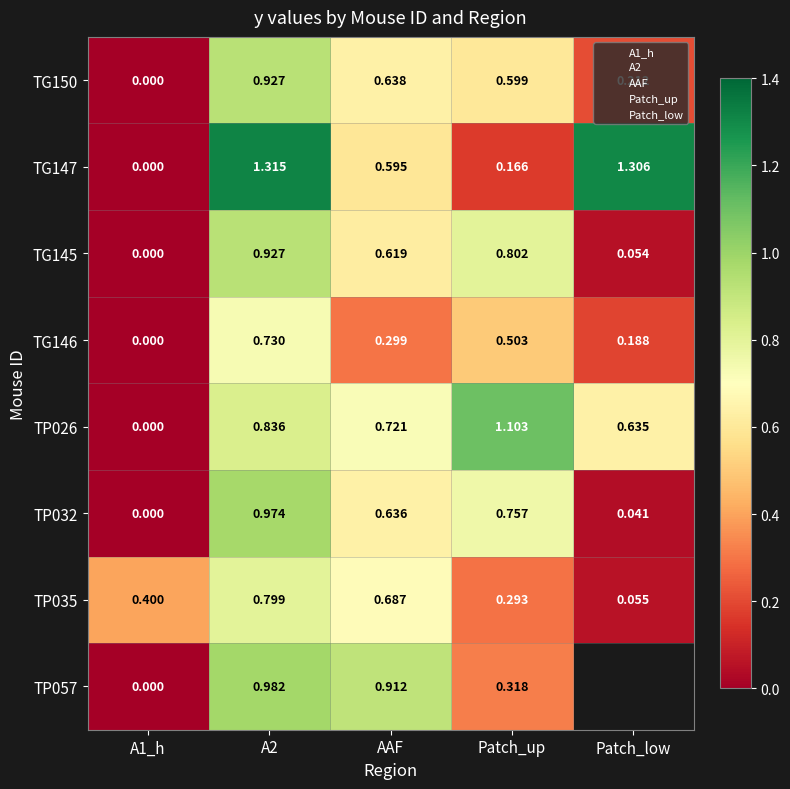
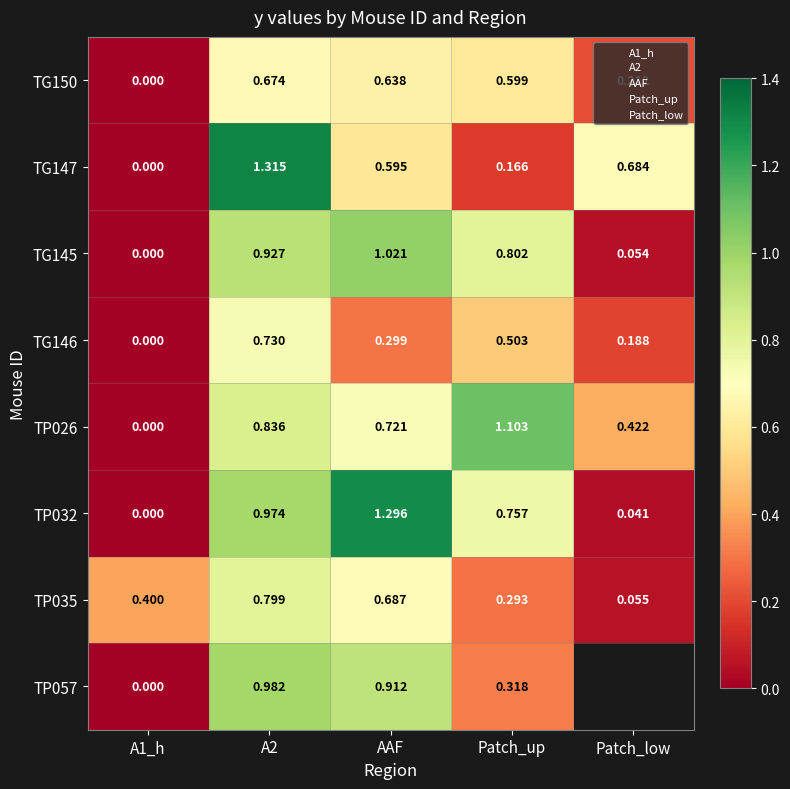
TG150, A2: 0.927 -> 0.674
TG147, Patch_low: 1.306 -> 0.684
TG145, AAF: 0.619 -> 1.021
TP026, Patch_low: 0.635 -> 0.422
TP032, AAF: 0.636 -> 1.296
